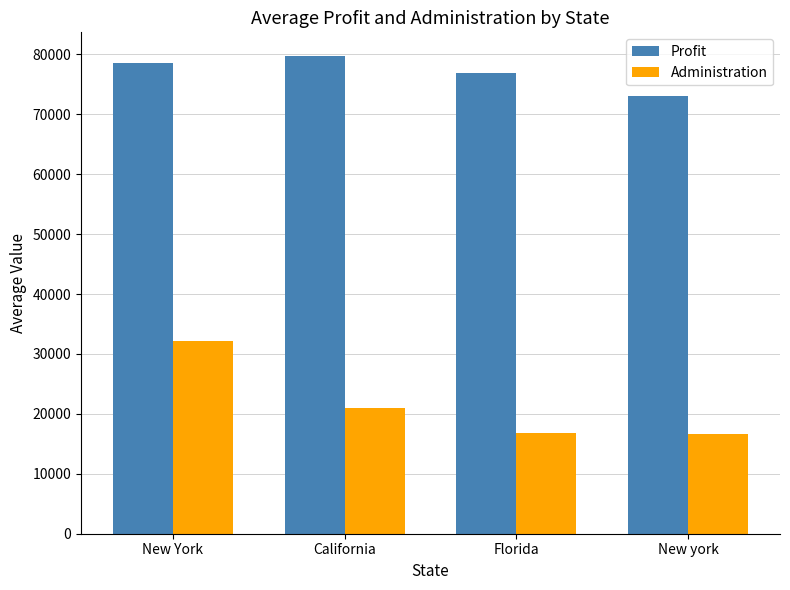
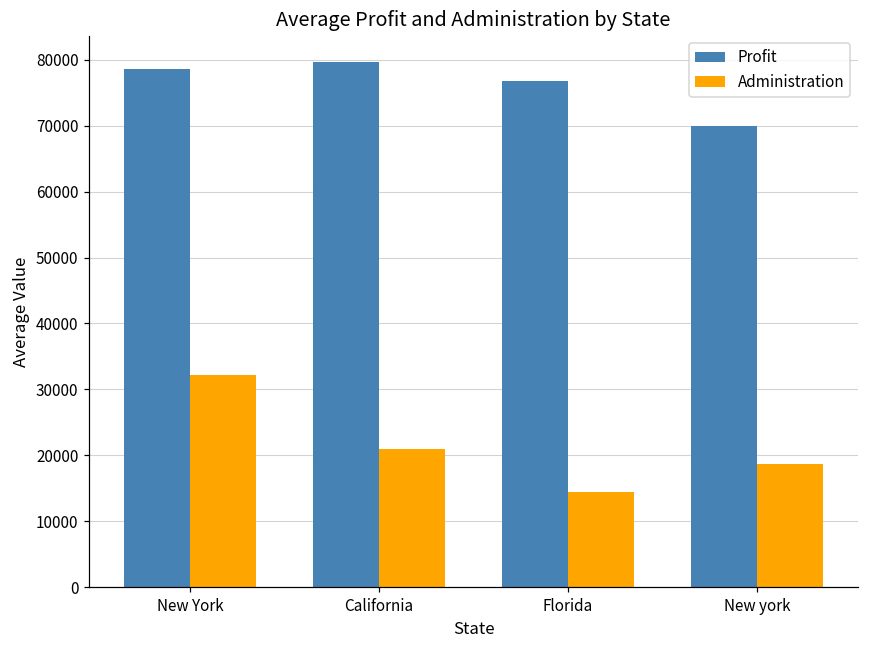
Administration, Florida: 17000 -> 14000
Profit, New york: 73000 -> 70000
Administration, New york: 17000 -> 19000
